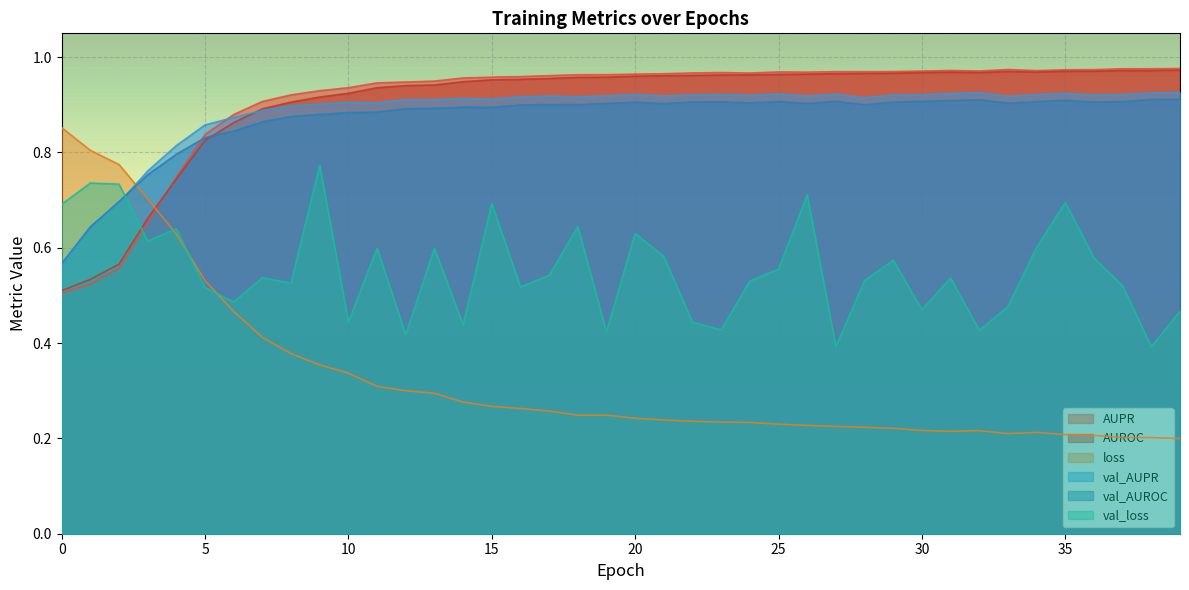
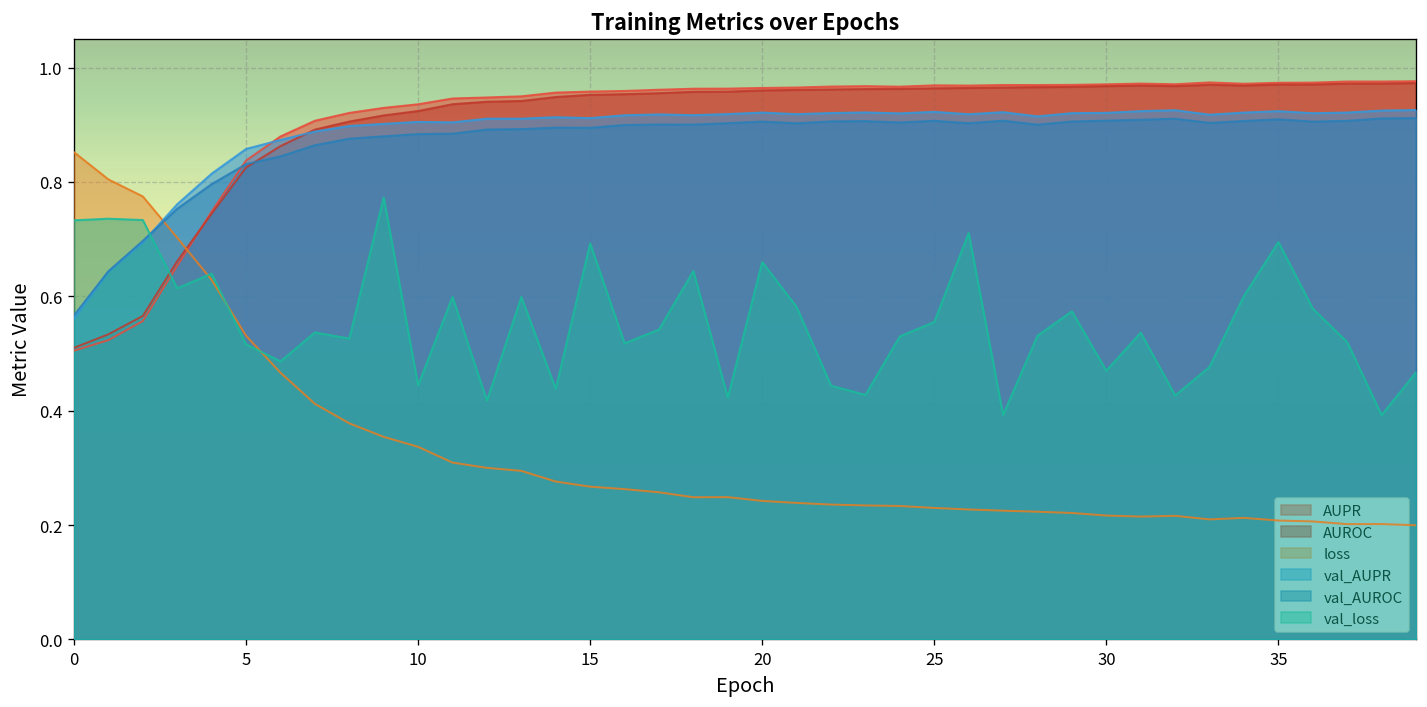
val_loss, 0: 0.69 -> 0.73
val_loss, 20: 0.63 -> 0.66
